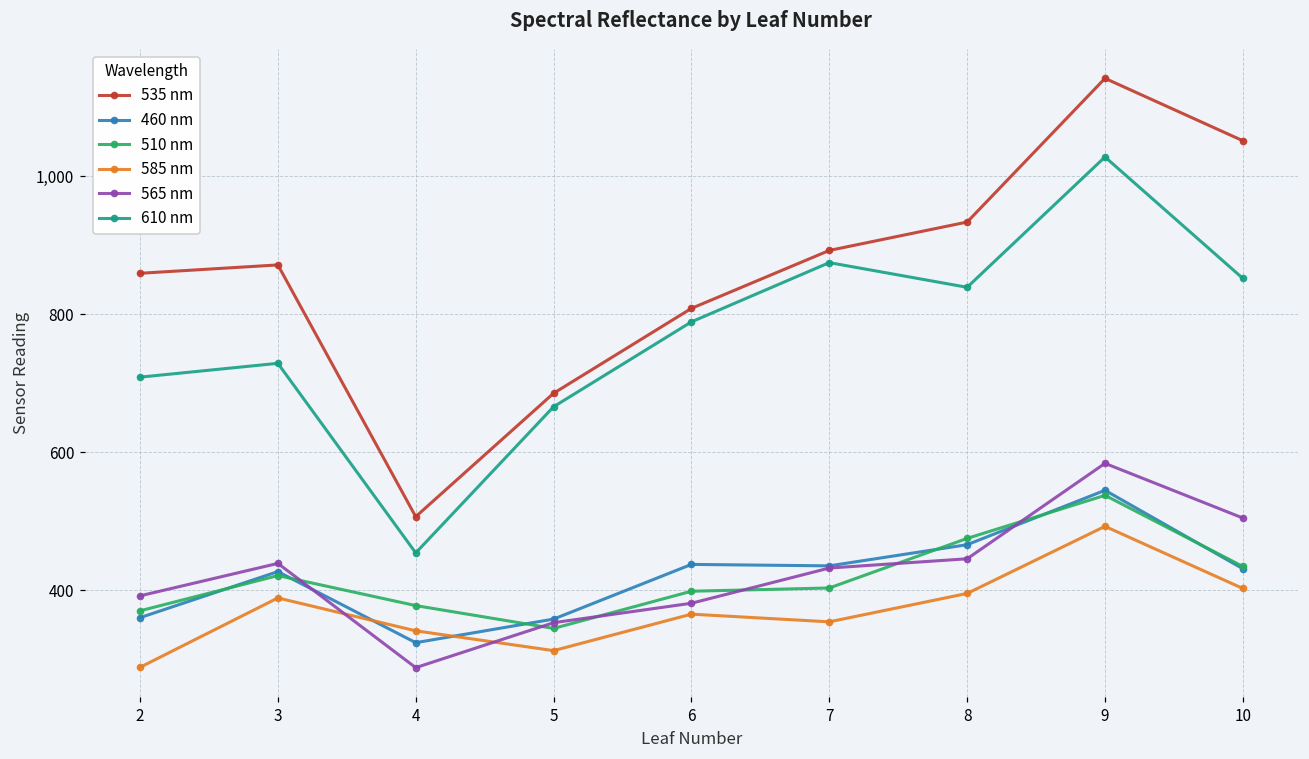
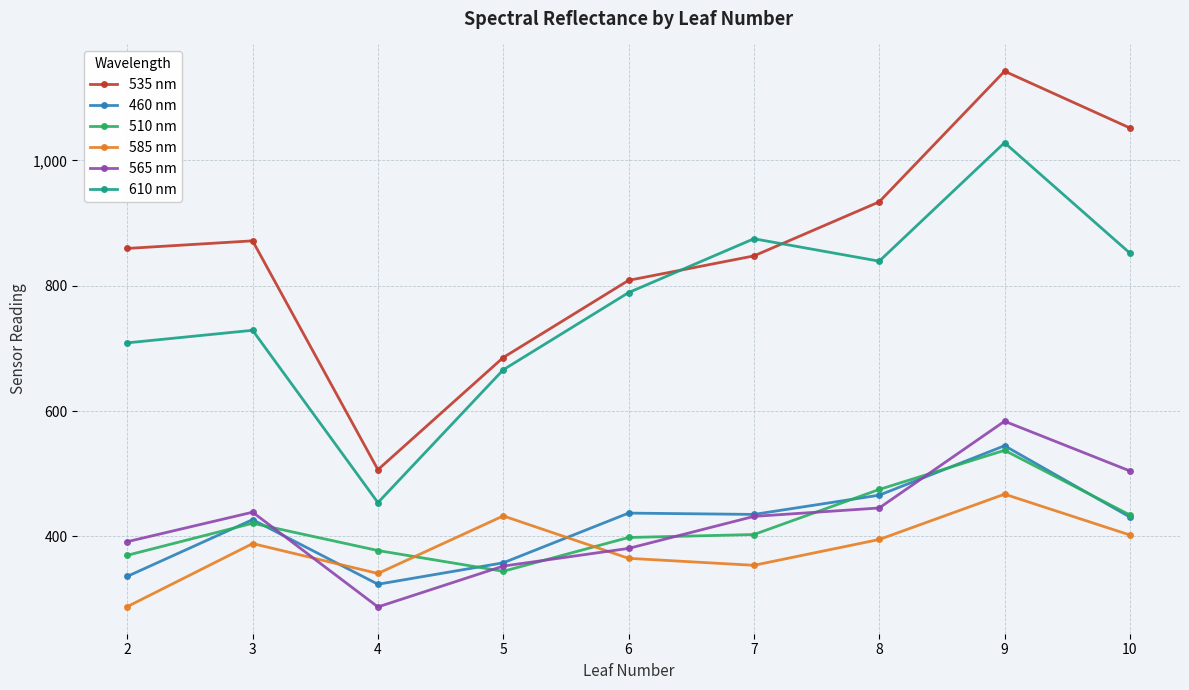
460 nm, 2: 360 -> 340
585 nm, 5: 310 -> 430
535 nm, 7: 890 -> 850
585 nm, 9: 490 -> 470
